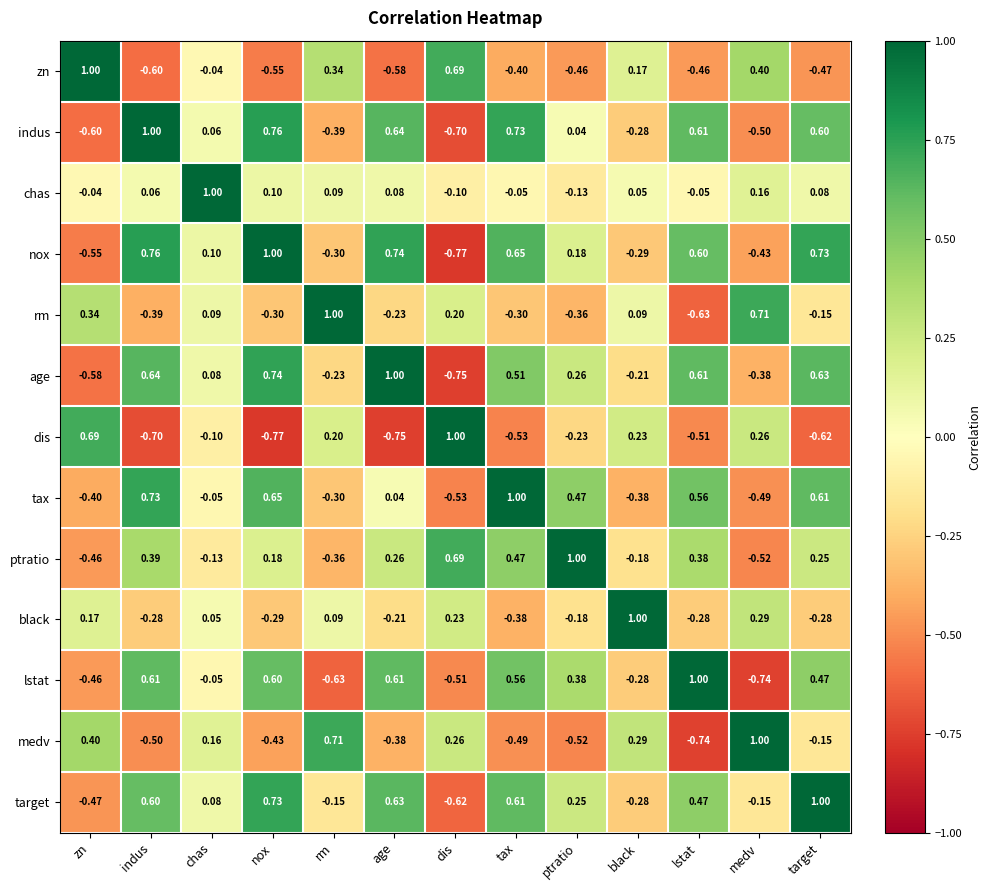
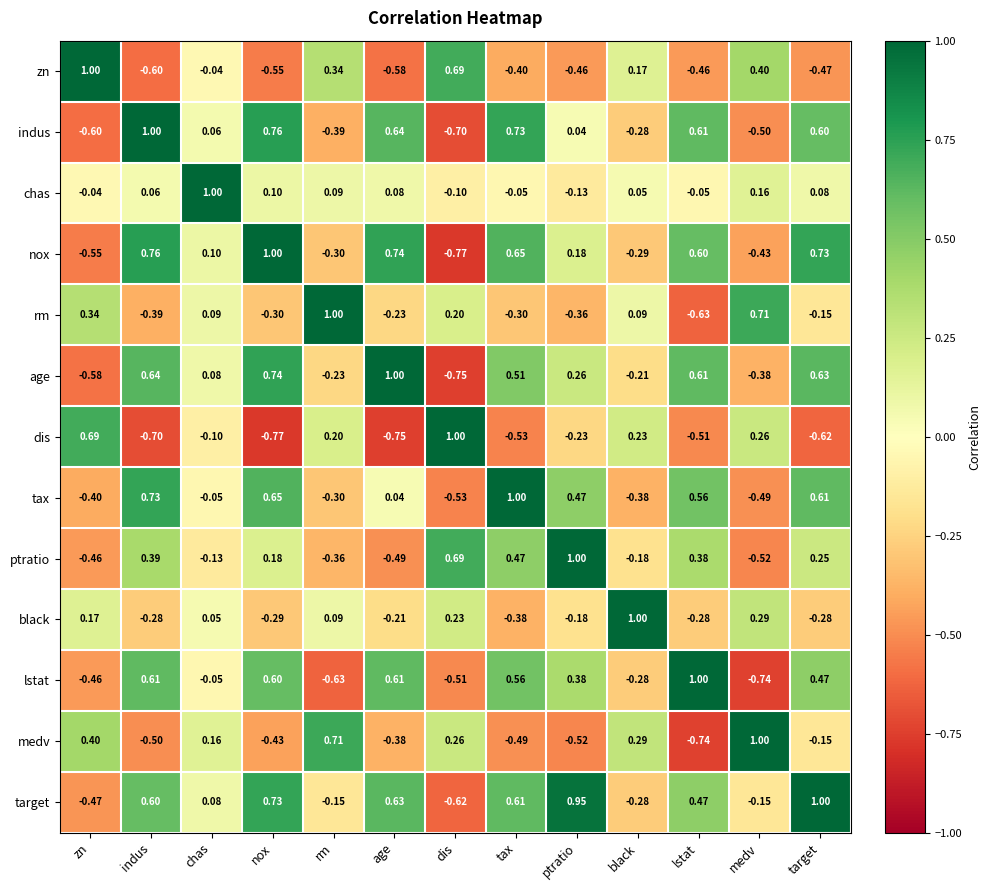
ptratio, age: 0.26 -> -0.49
target, ptratio: 0.25 -> 0.95
